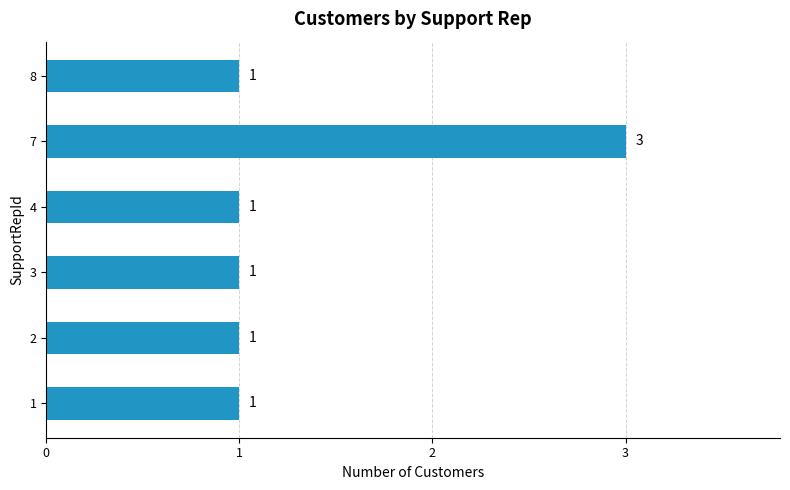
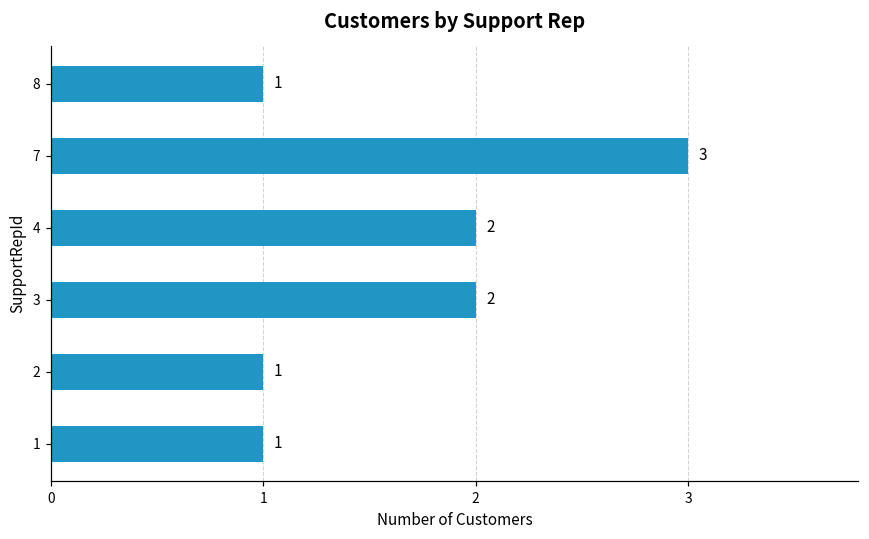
4: 1 -> 2
3: 1 -> 2
